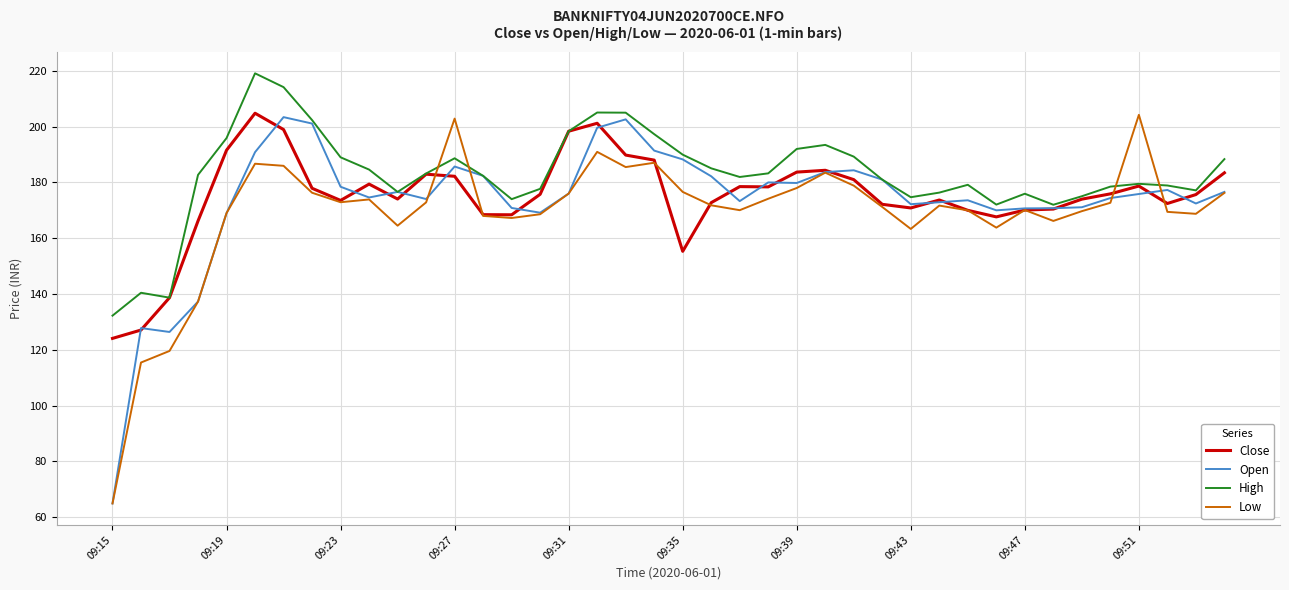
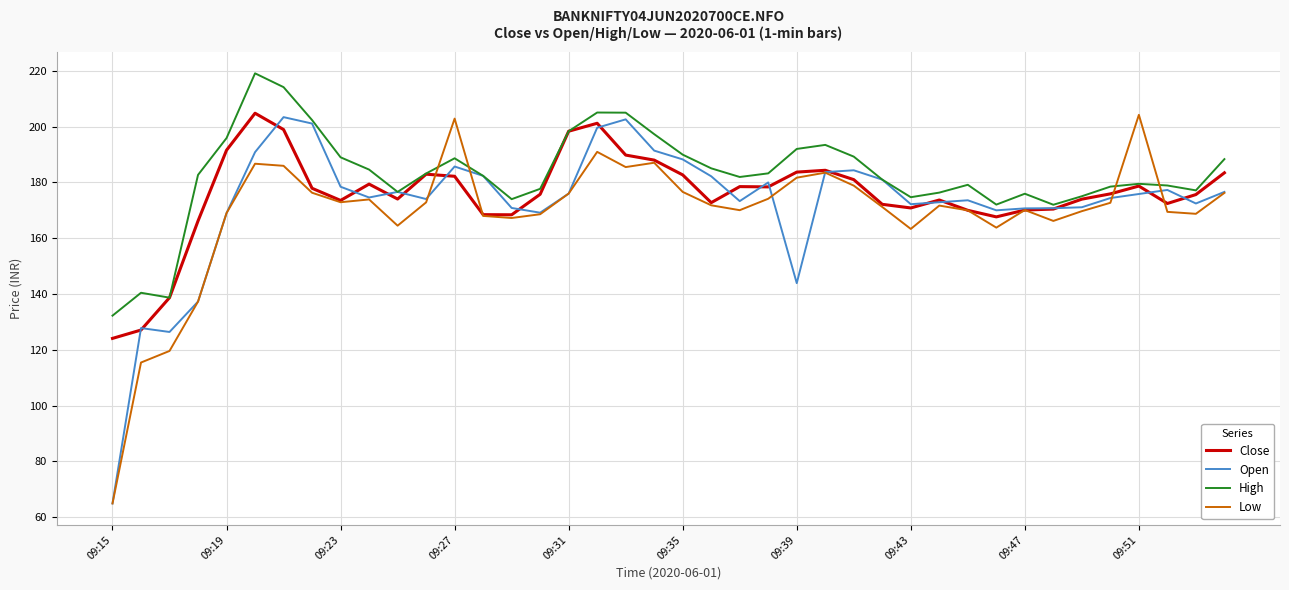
Close, 09:35: 155 -> 183
Open, 09:39: 180 -> 144
Low, 09:39: 178 -> 182
